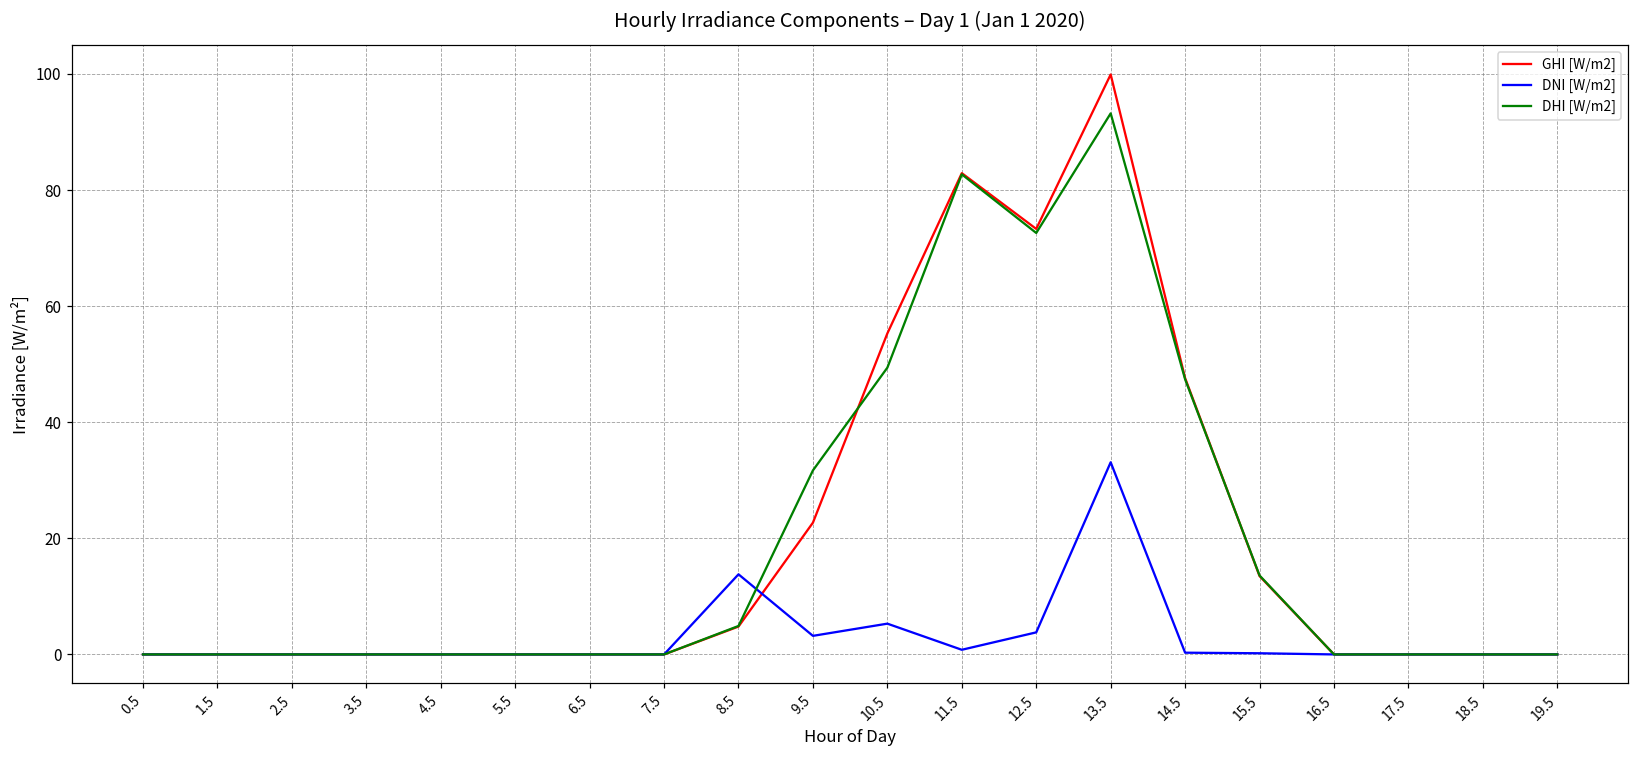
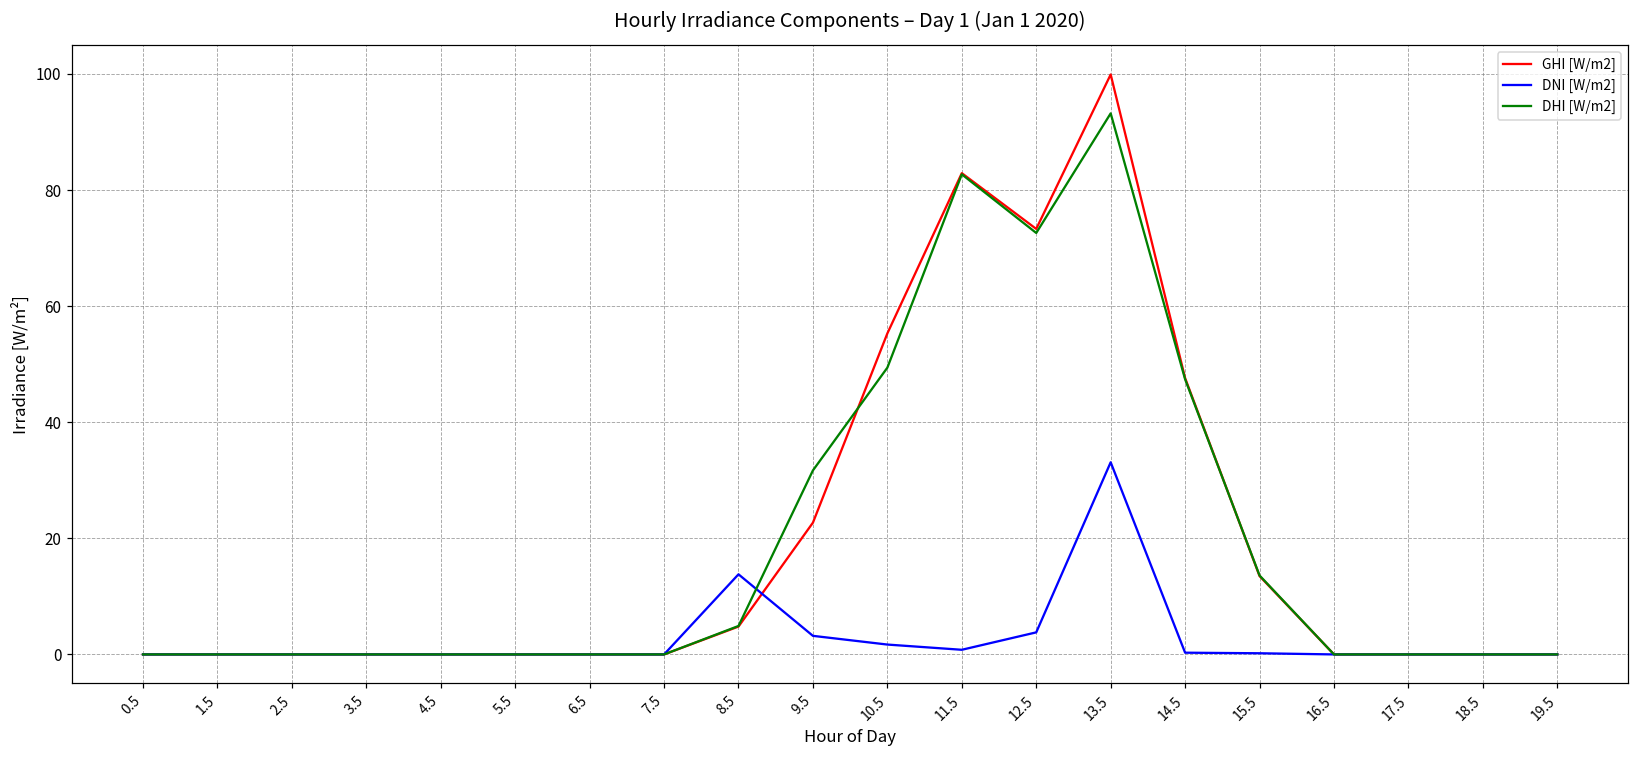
DNI [W/m2], 10.5: 5 -> 2
